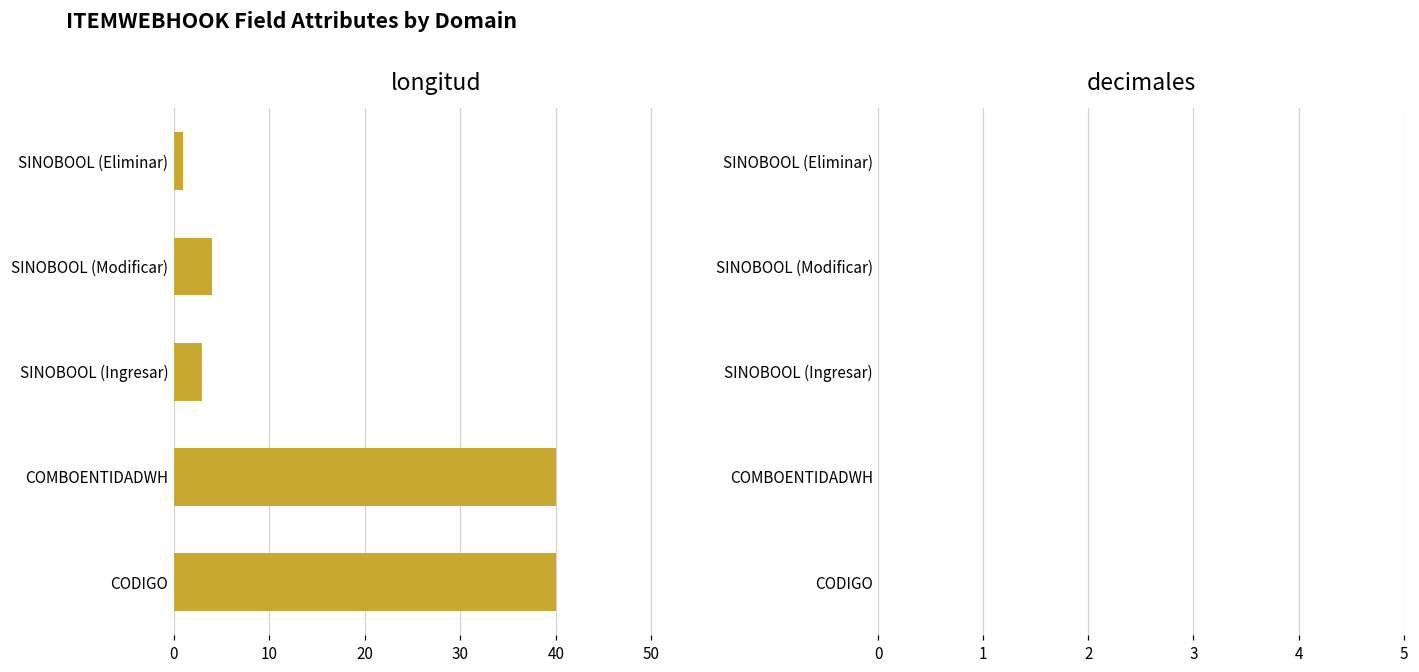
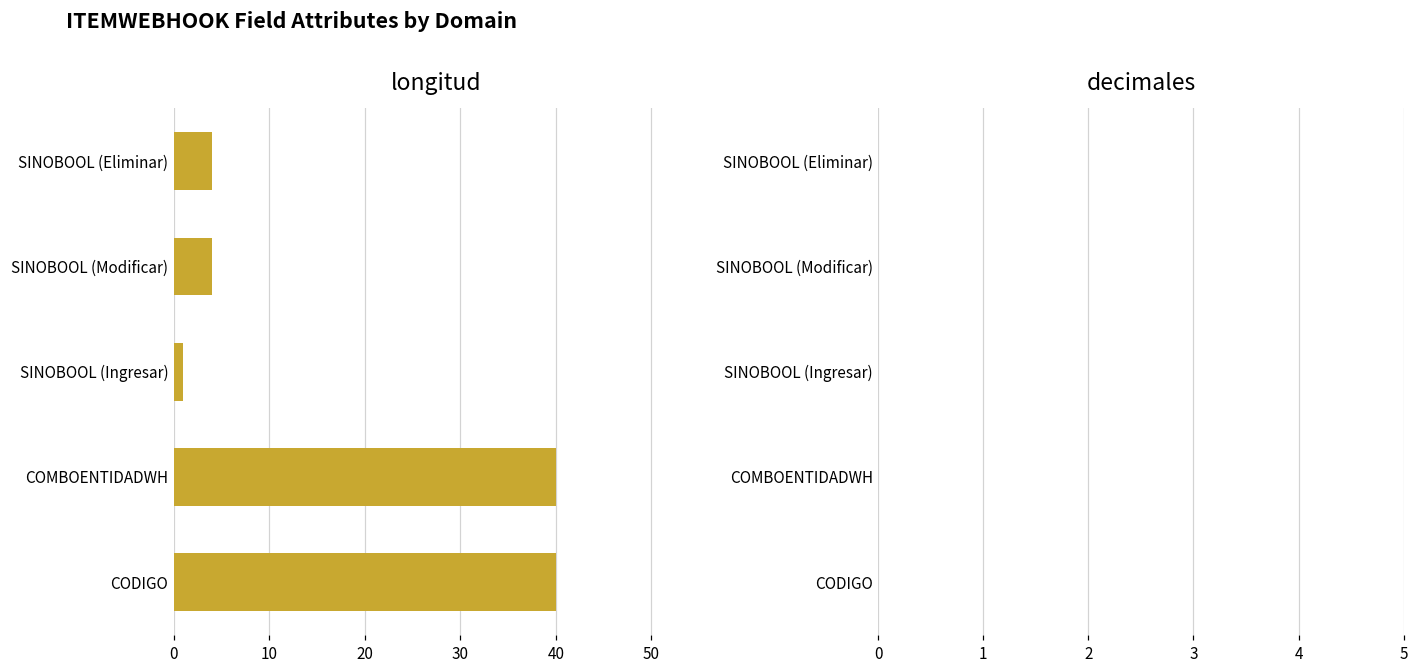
longitud, SINOBOOL (Eliminar): 1 -> 4
longitud, SINOBOOL (Ingresar): 3 -> 1
